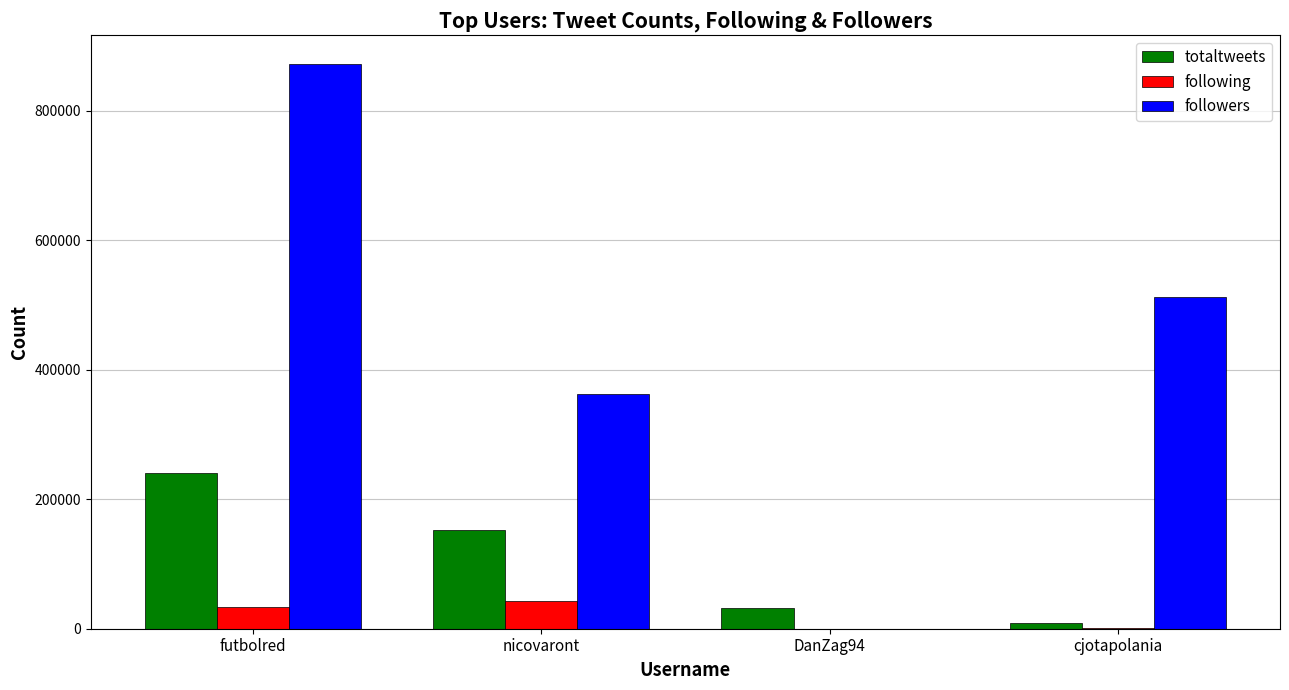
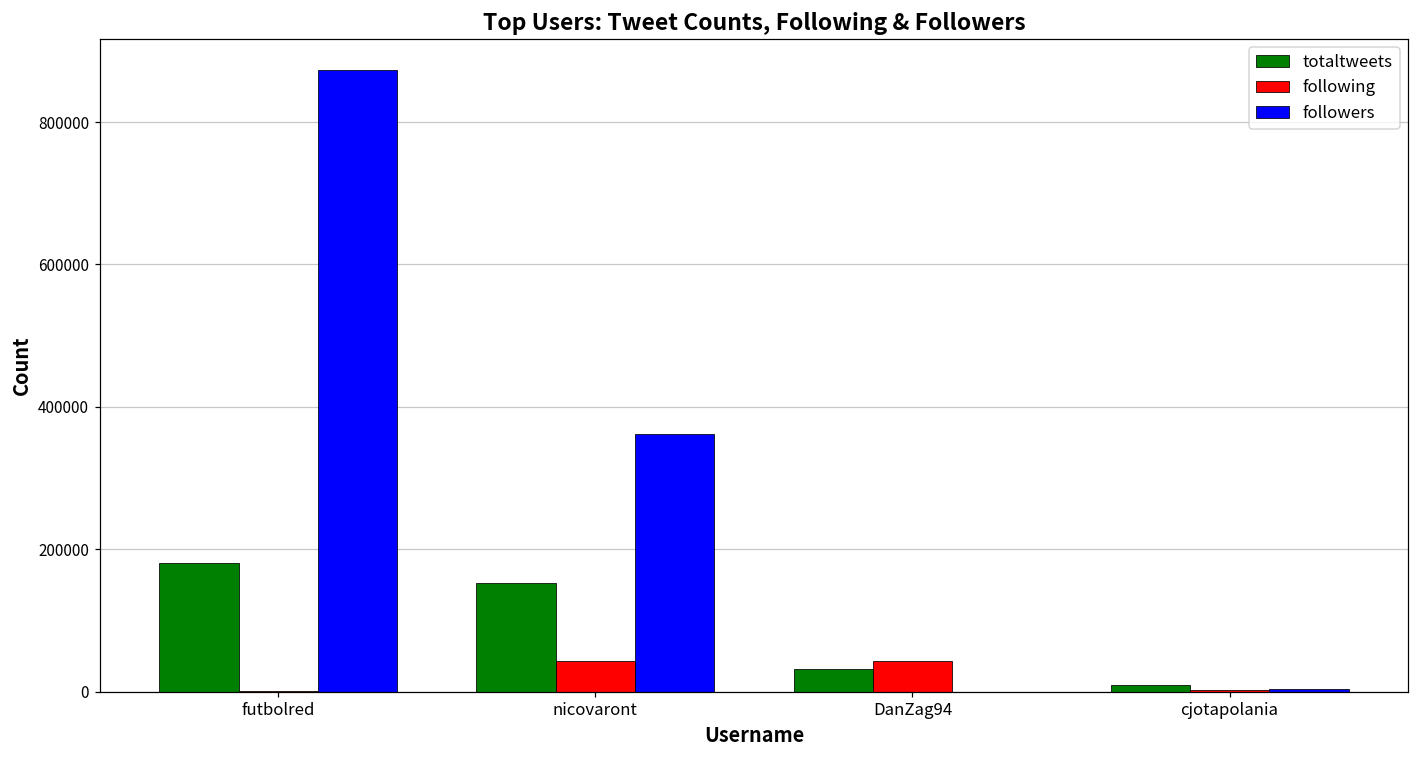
totaltweets, futbolred: 240000 -> 180000
following, futbolred: 30000 -> 0
following, DanZag94: 0 -> 40000
followers, cjotapolania: 510000 -> 0
